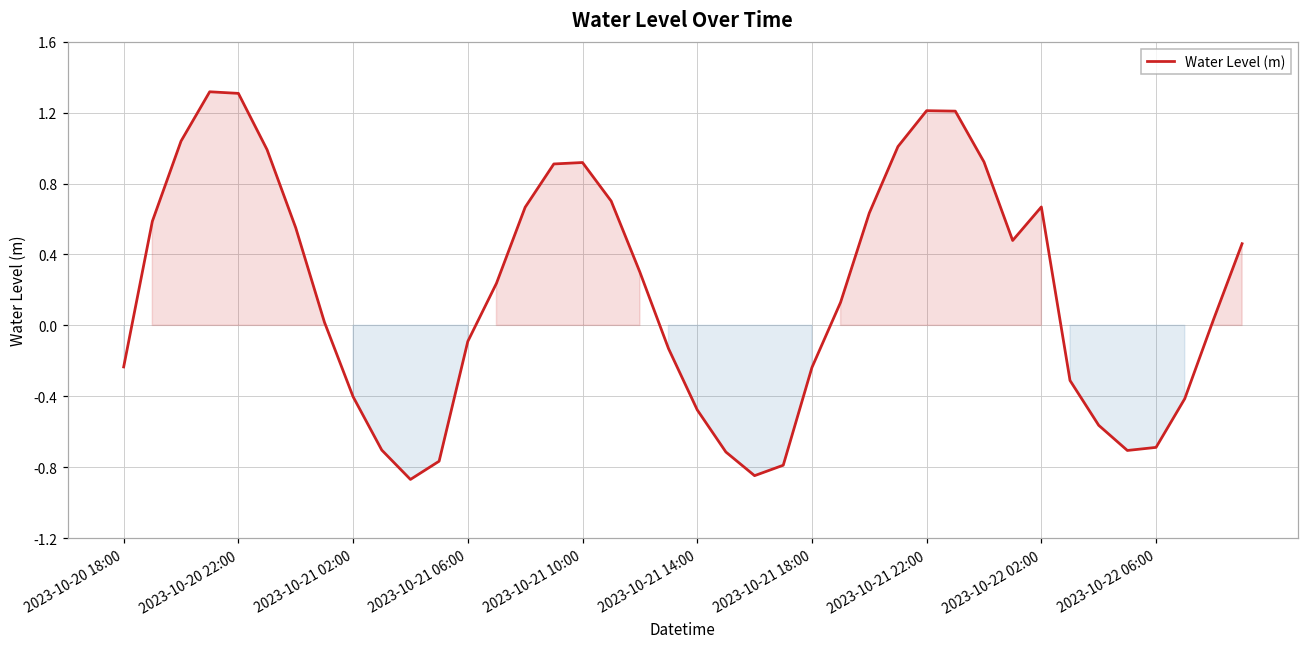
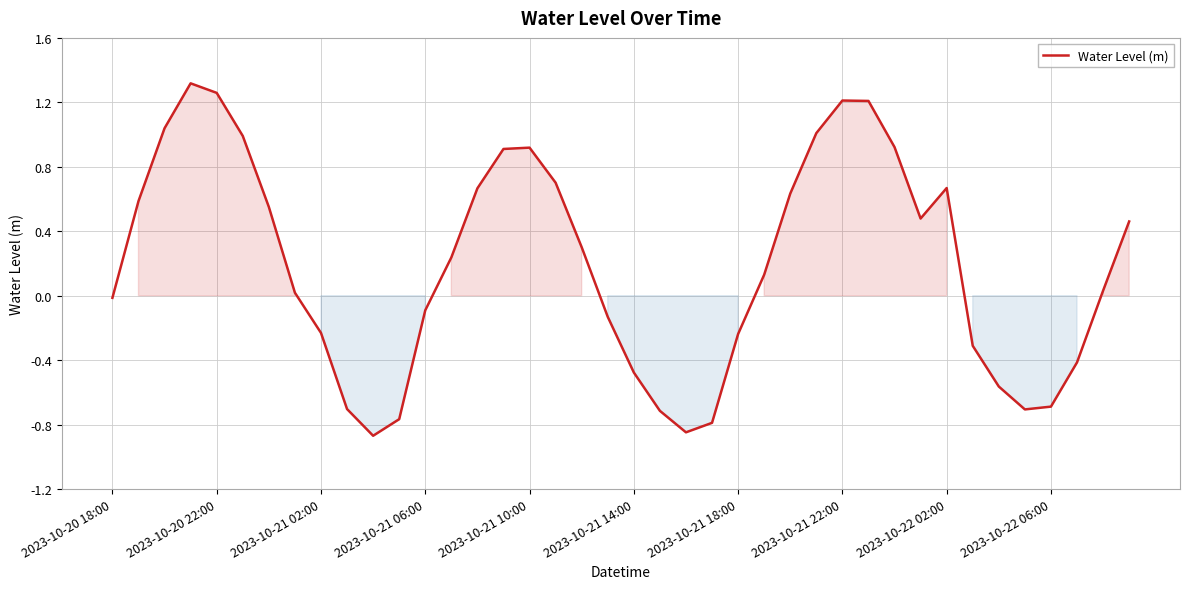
2023-10-20 18:00: -0.23 -> -0.01
2023-10-20 22:00: 1.31 -> 1.26
2023-10-21 02:00: -0.40 -> -0.23
